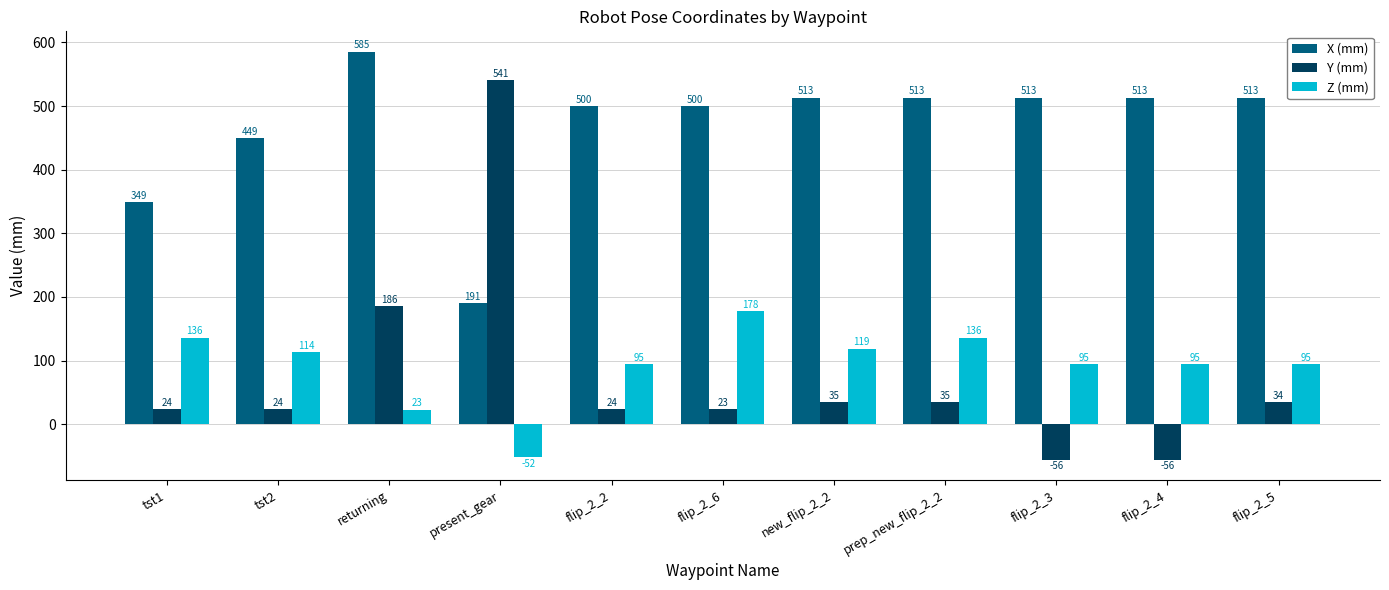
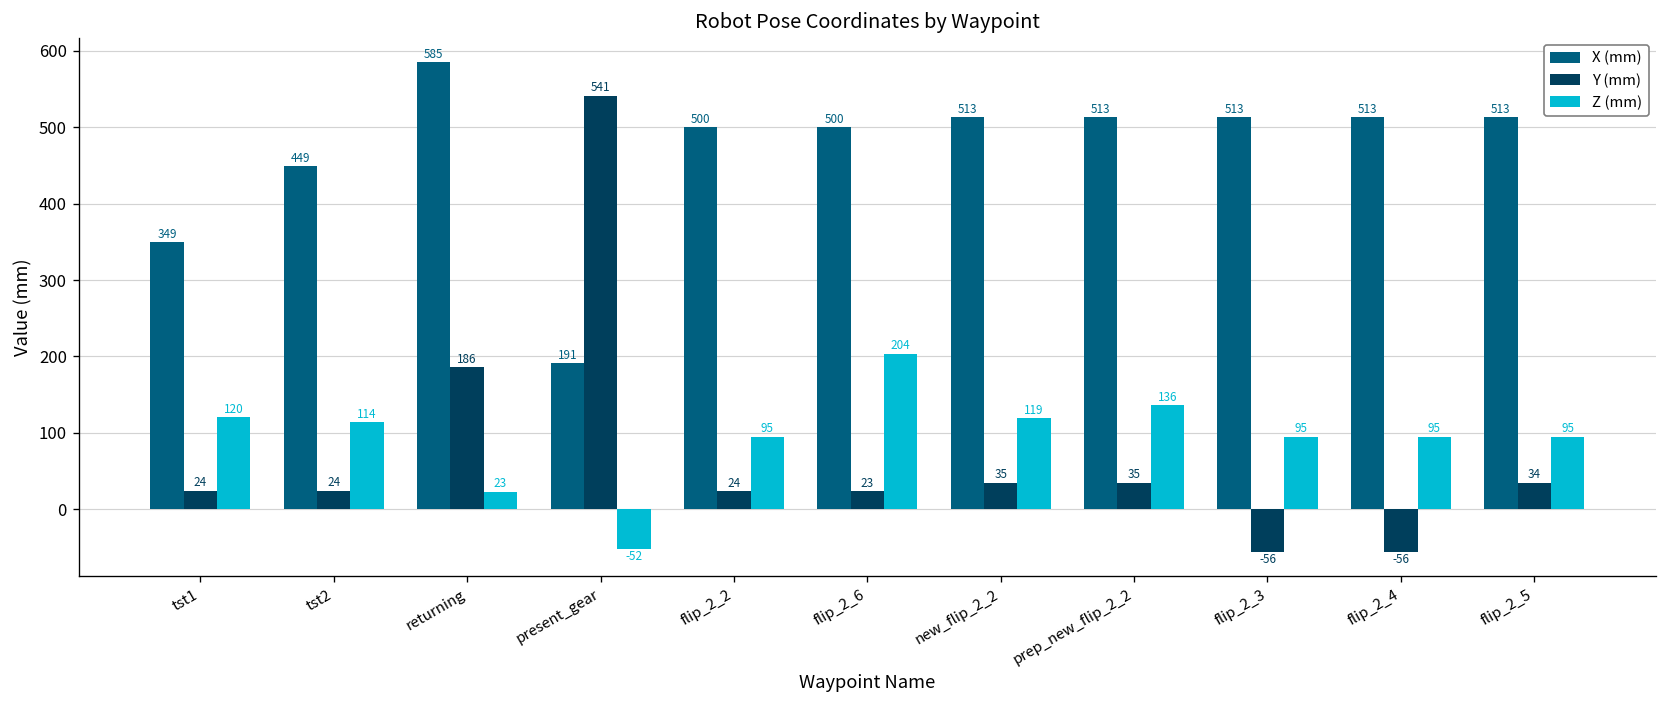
Z (mm), tst1: 136 -> 120
Z (mm), flip_2_6: 178 -> 204
